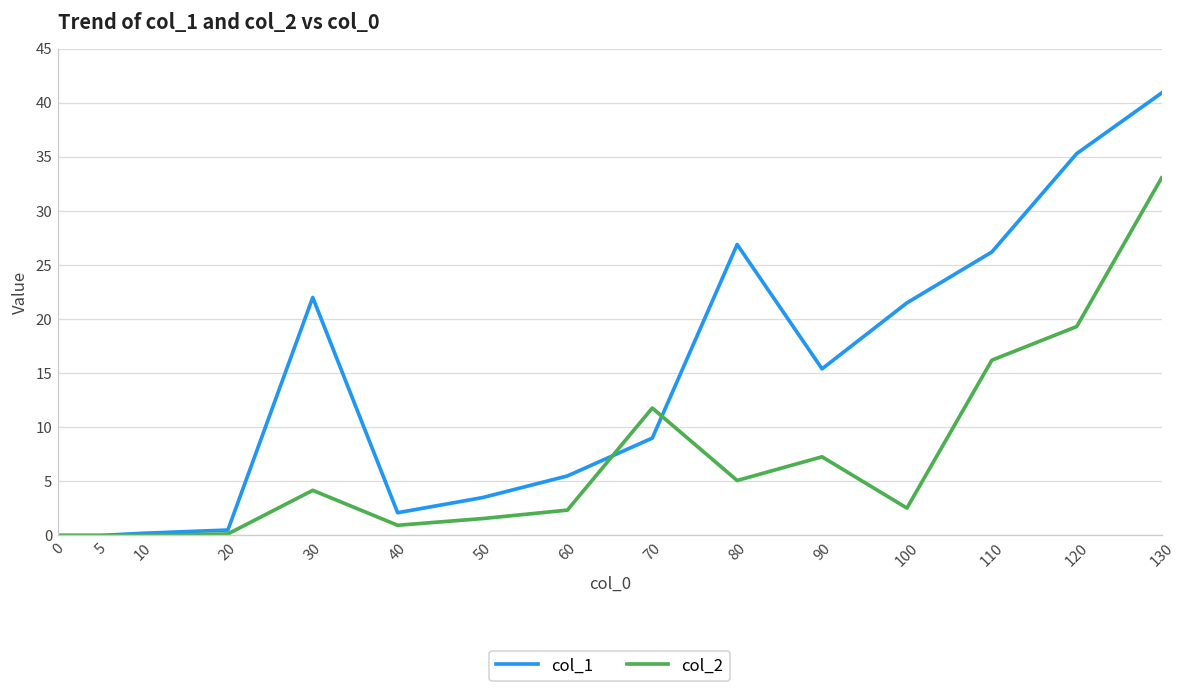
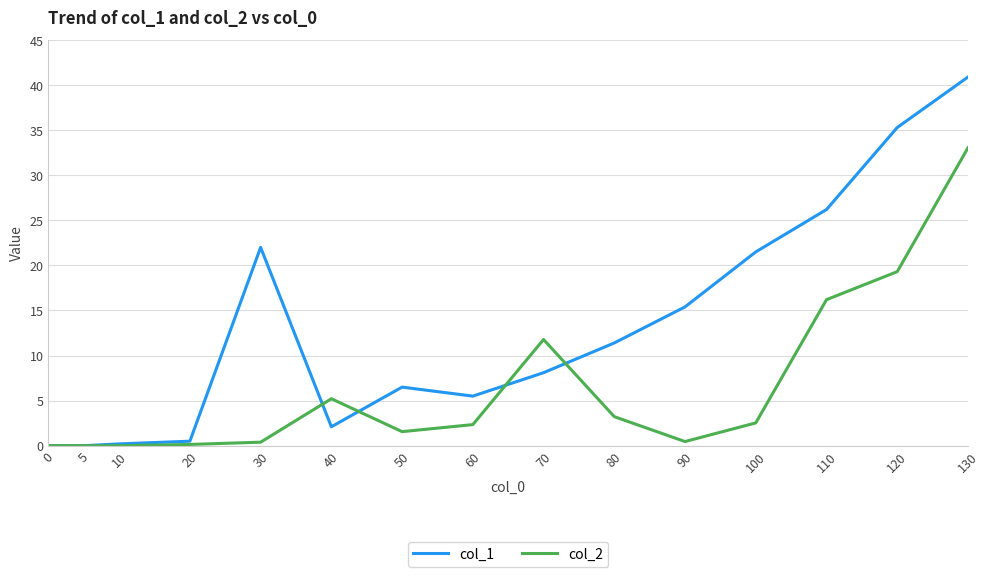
col_2, 30: 4 -> 0
col_2, 40: 1 -> 5
col_1, 50: 4 -> 7
col_1, 70: 9 -> 8
col_1, 80: 27 -> 11
col_2, 80: 5 -> 3
col_2, 90: 7 -> 0
